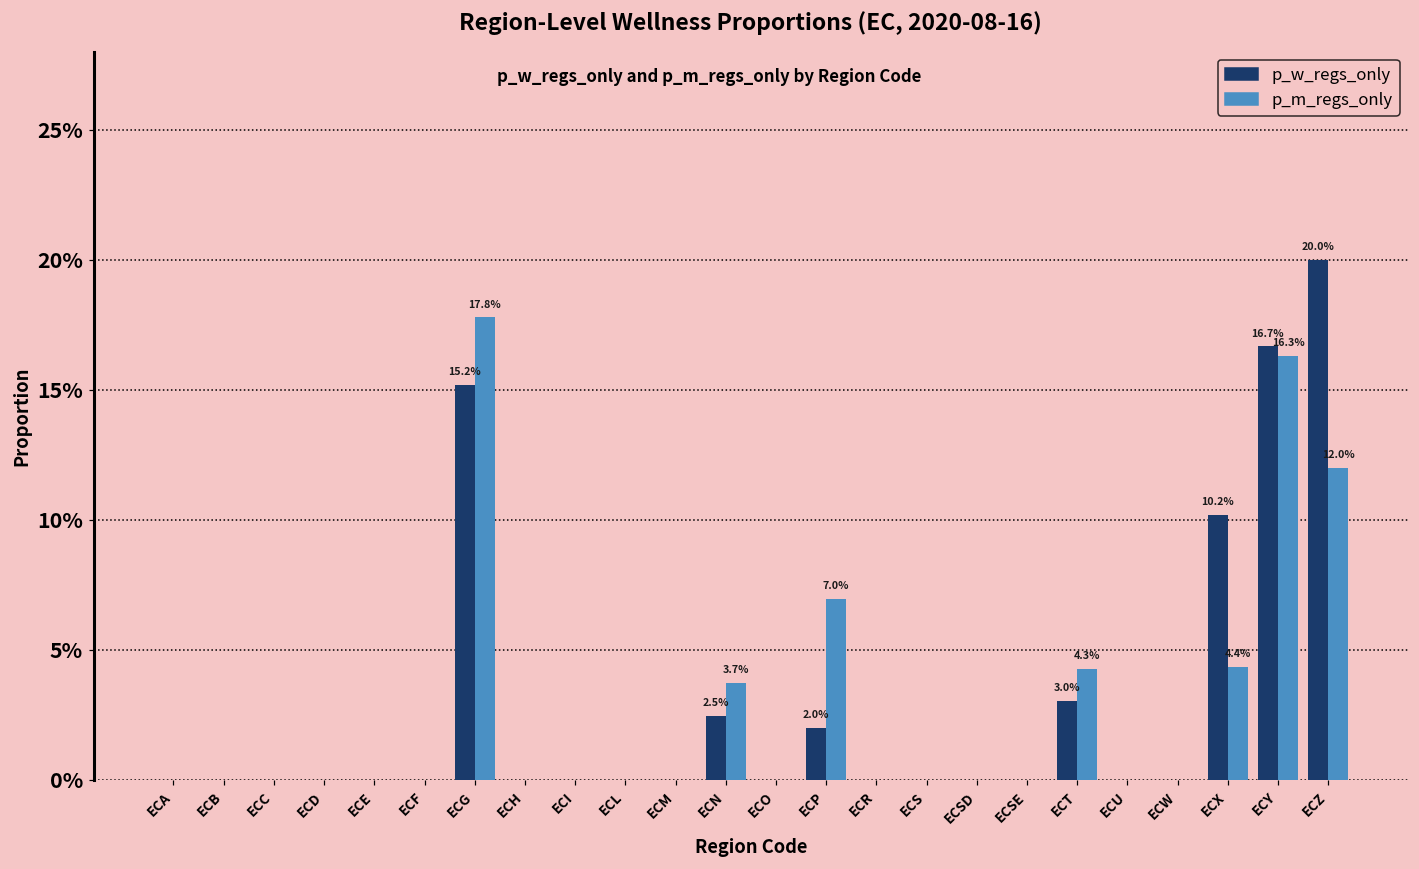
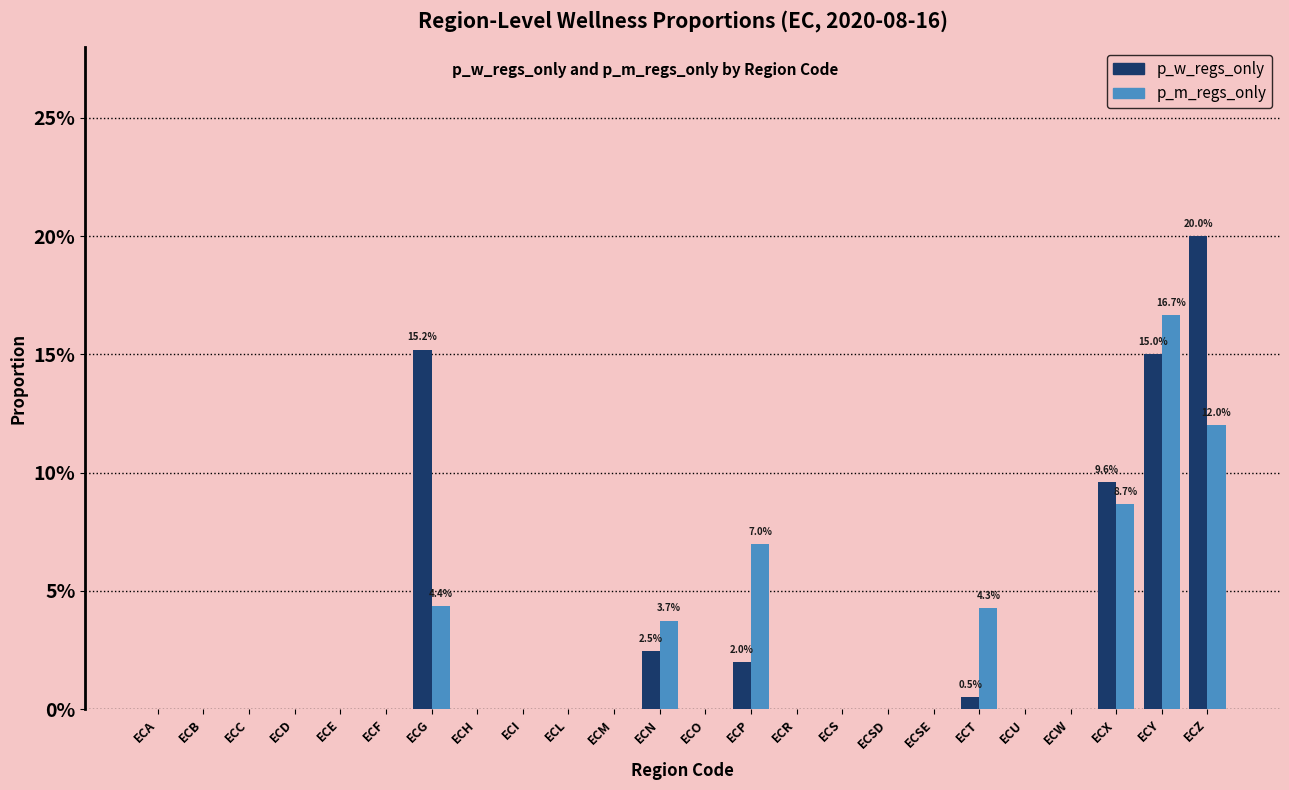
p_m_regs_only, ECG: 17.8% -> 4.4%
p_w_regs_only, ECT: 3.0% -> 0.5%
p_w_regs_only, ECX: 10.2% -> 9.6%
p_m_regs_only, ECX: 4.4% -> 8.7%
p_w_regs_only, ECY: 16.7% -> 15.0%
p_m_regs_only, ECY: 16.3% -> 16.7%
